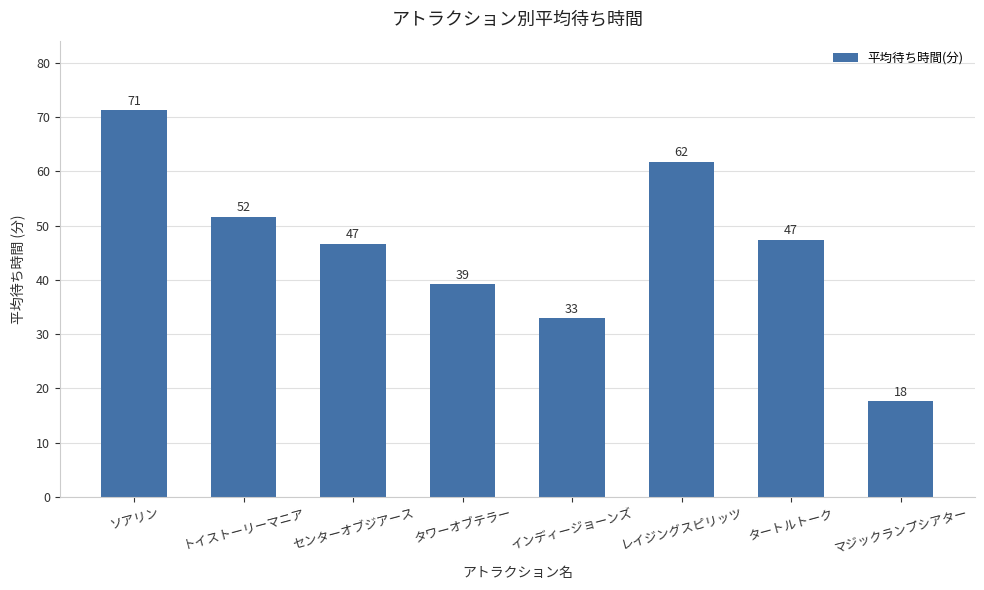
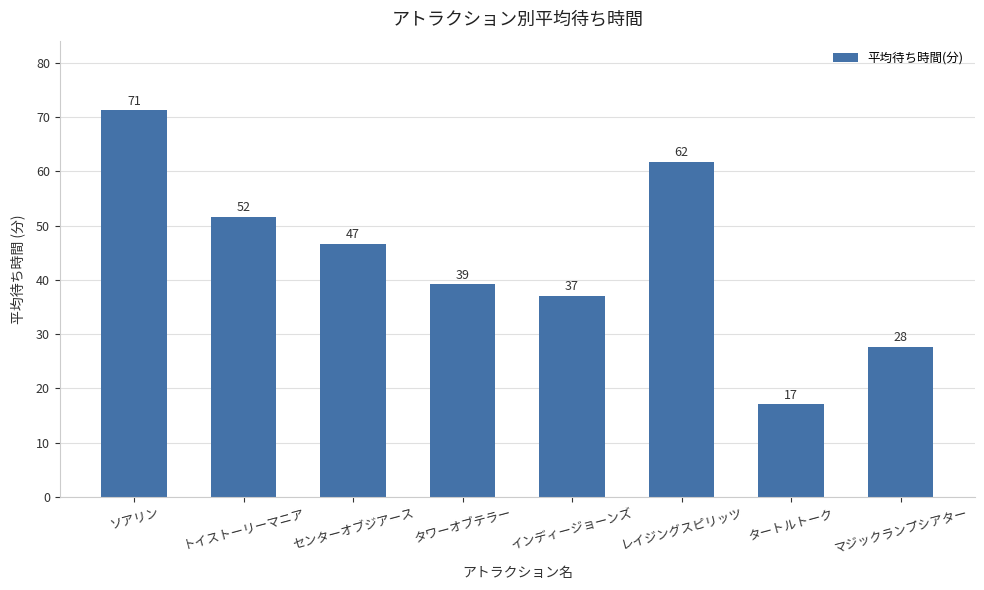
インディージョーンズ: 33 -> 37
タートルトーク: 47 -> 17
マジックランプシアター: 18 -> 28
